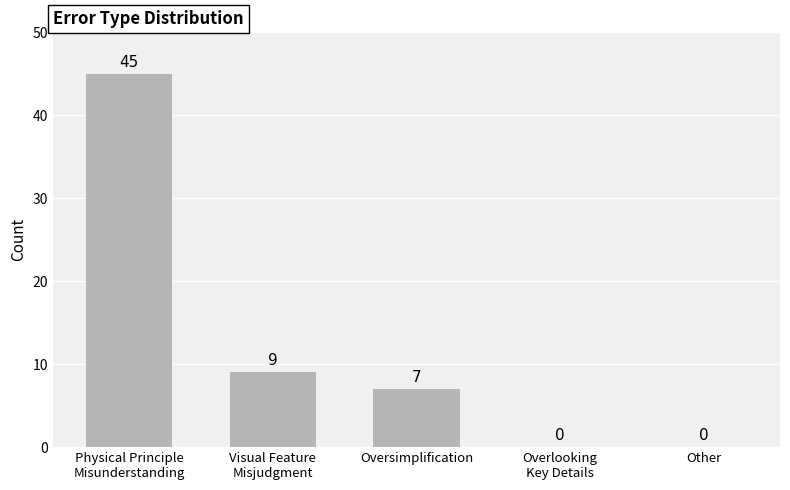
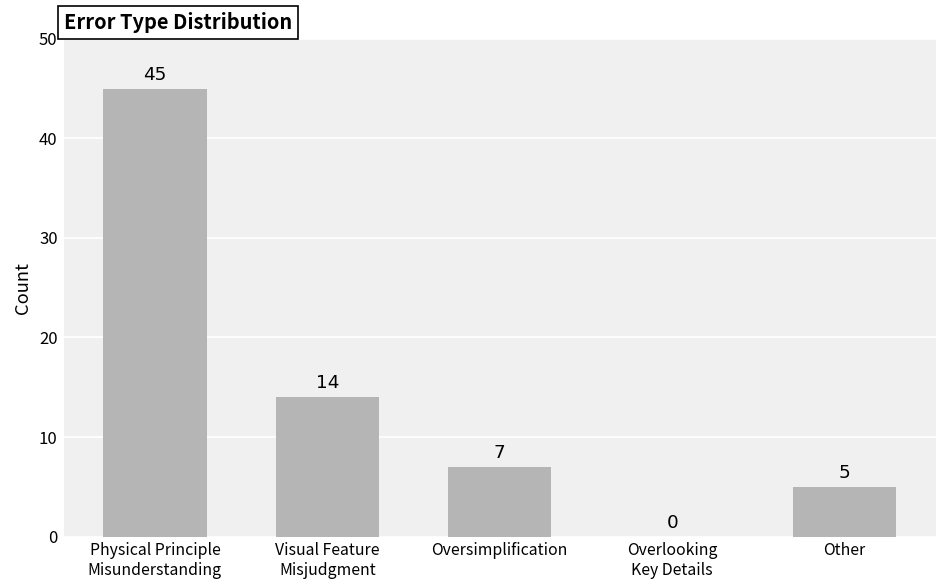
Visual Feature Misjudgment: 9 -> 14
Other: 0 -> 5
